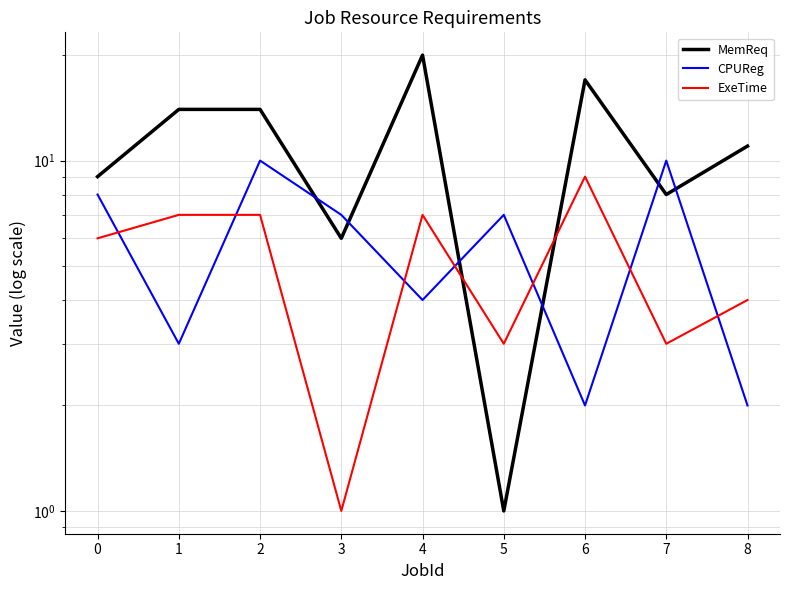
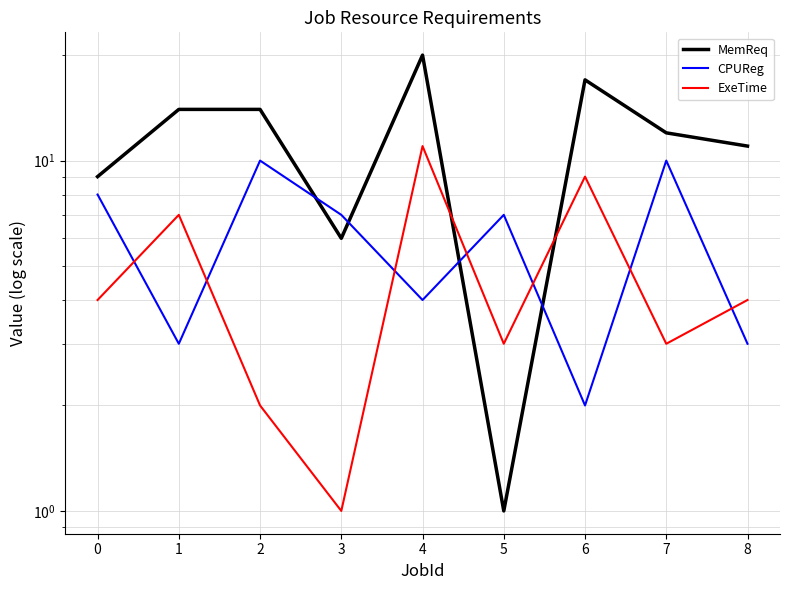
ExeTime, 0: 6 -> 4
ExeTime, 2: 7 -> 2
ExeTime, 4: 7 -> 11
MemReq, 7: 8 -> 12
CPUReg, 8: 2 -> 3
